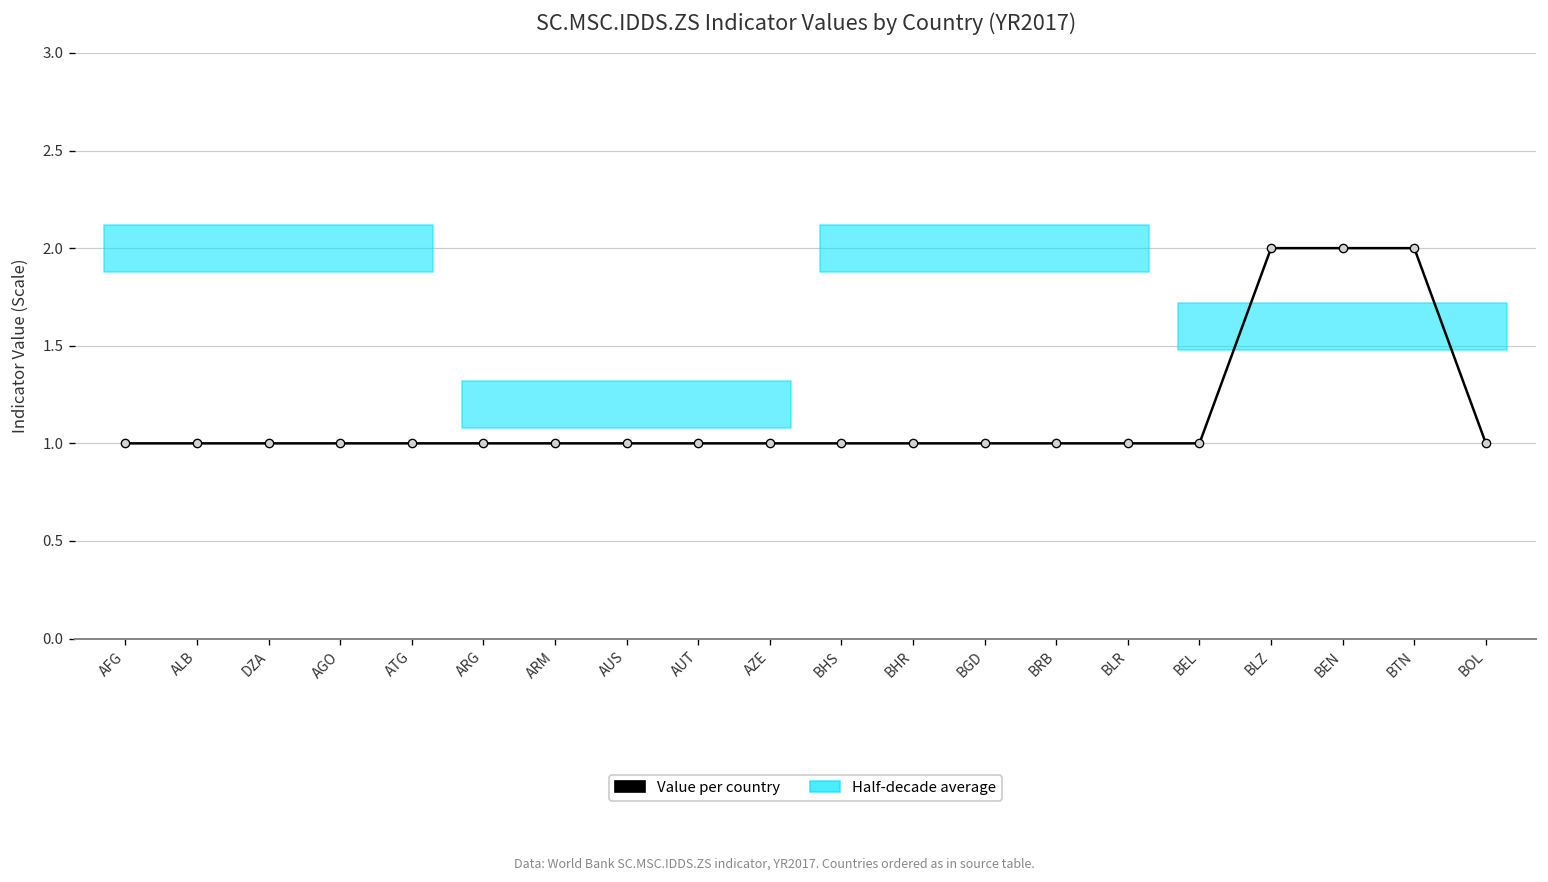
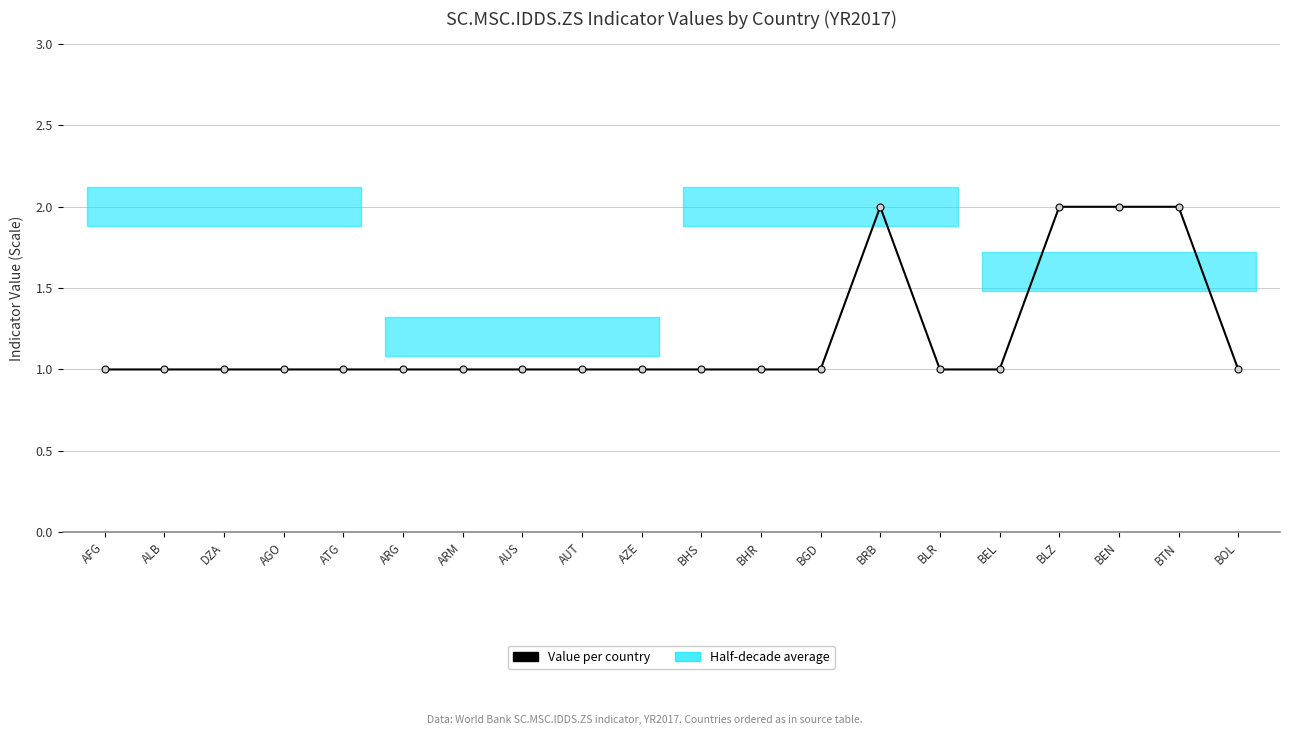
Value per country, BRB: 1 -> 2
